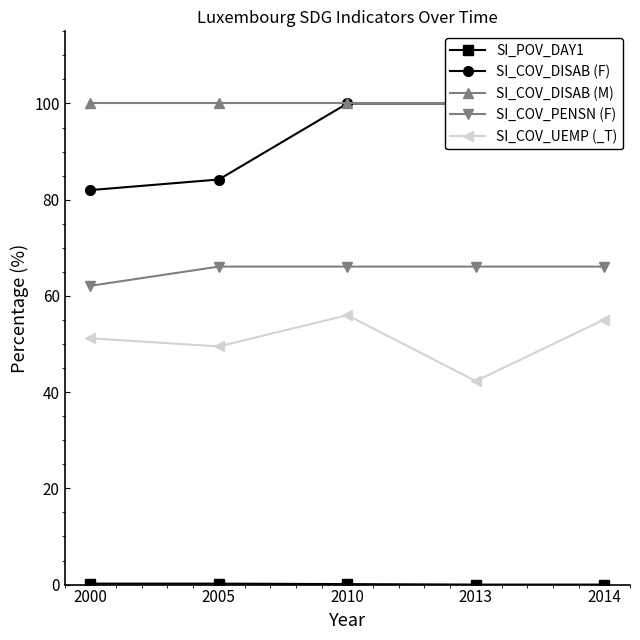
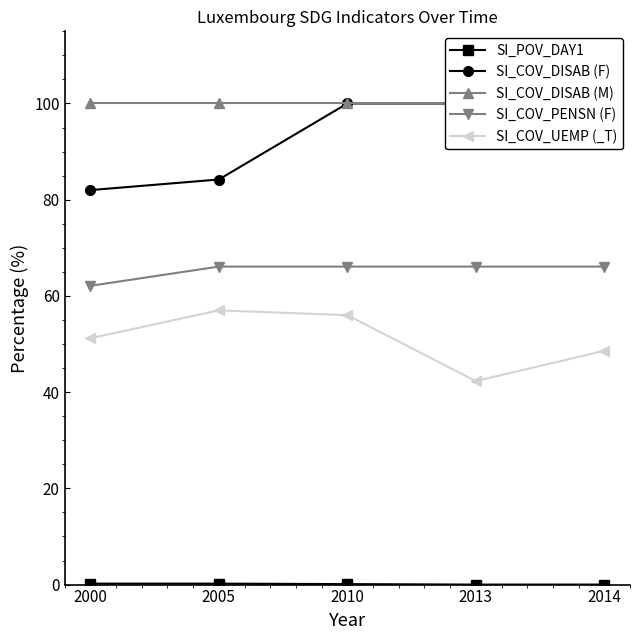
SI_COV_UEMP (_T), 2005: 50 -> 57
SI_COV_UEMP (_T), 2014: 55 -> 49
